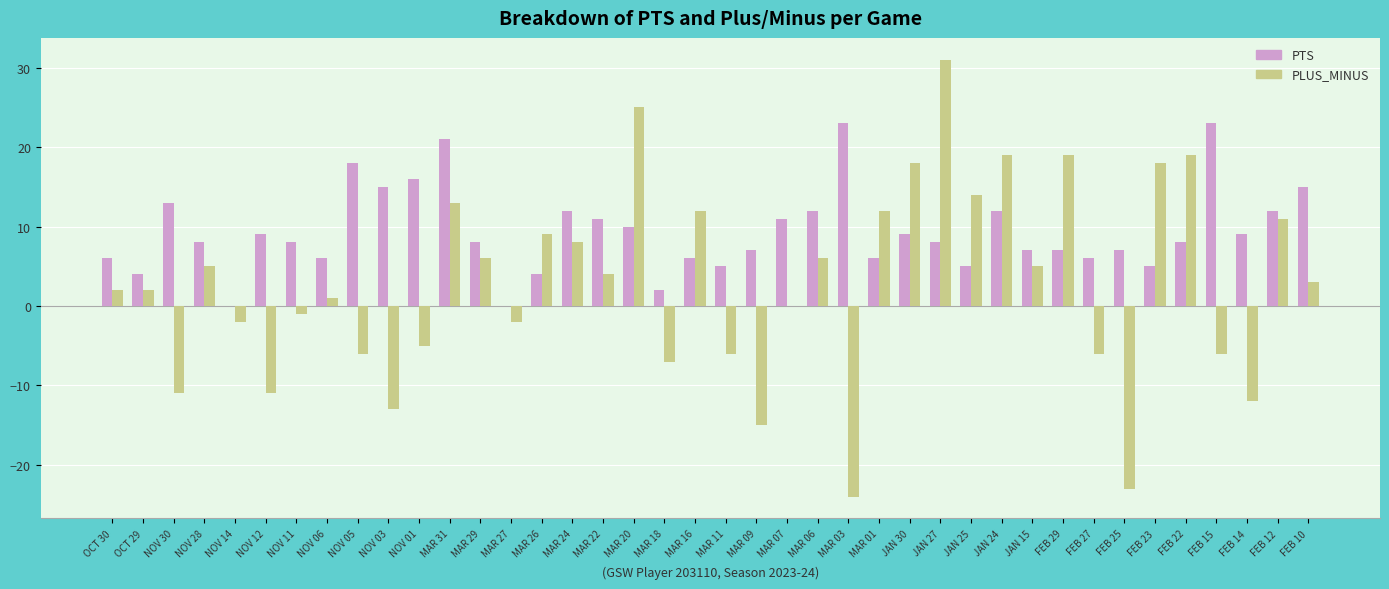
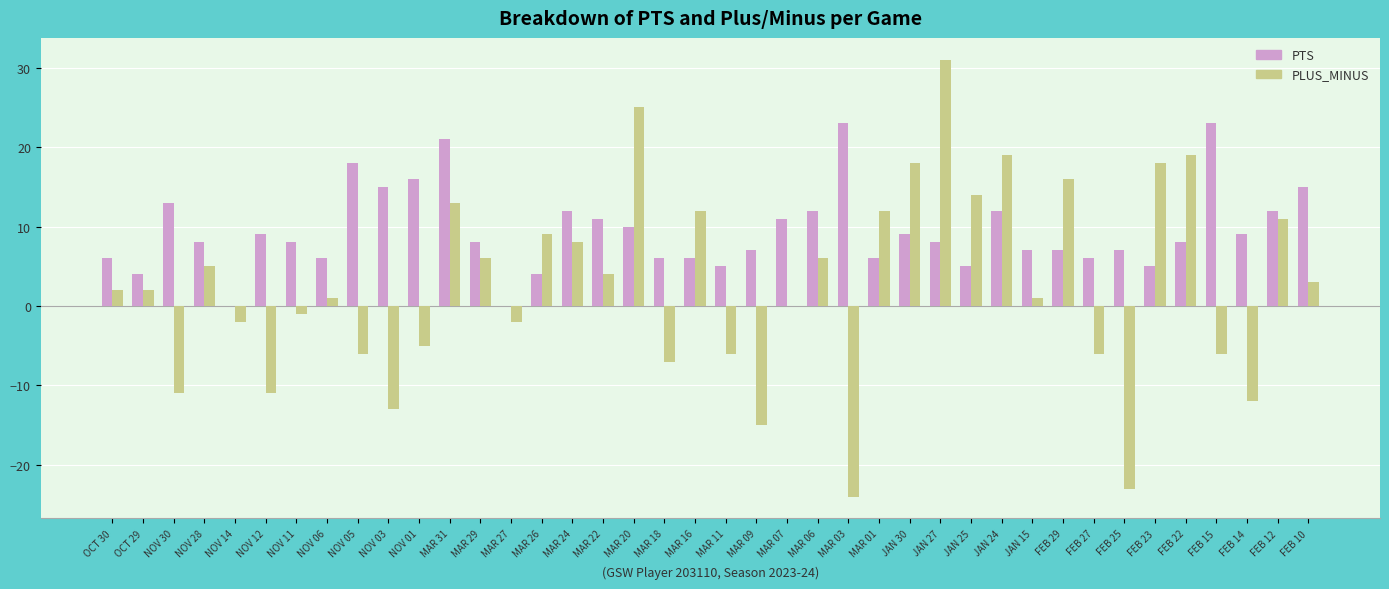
PTS, MAR 18: 2 -> 6
PLUS_MINUS, JAN 15: 5 -> 1
PLUS_MINUS, FEB 29: 19 -> 16
